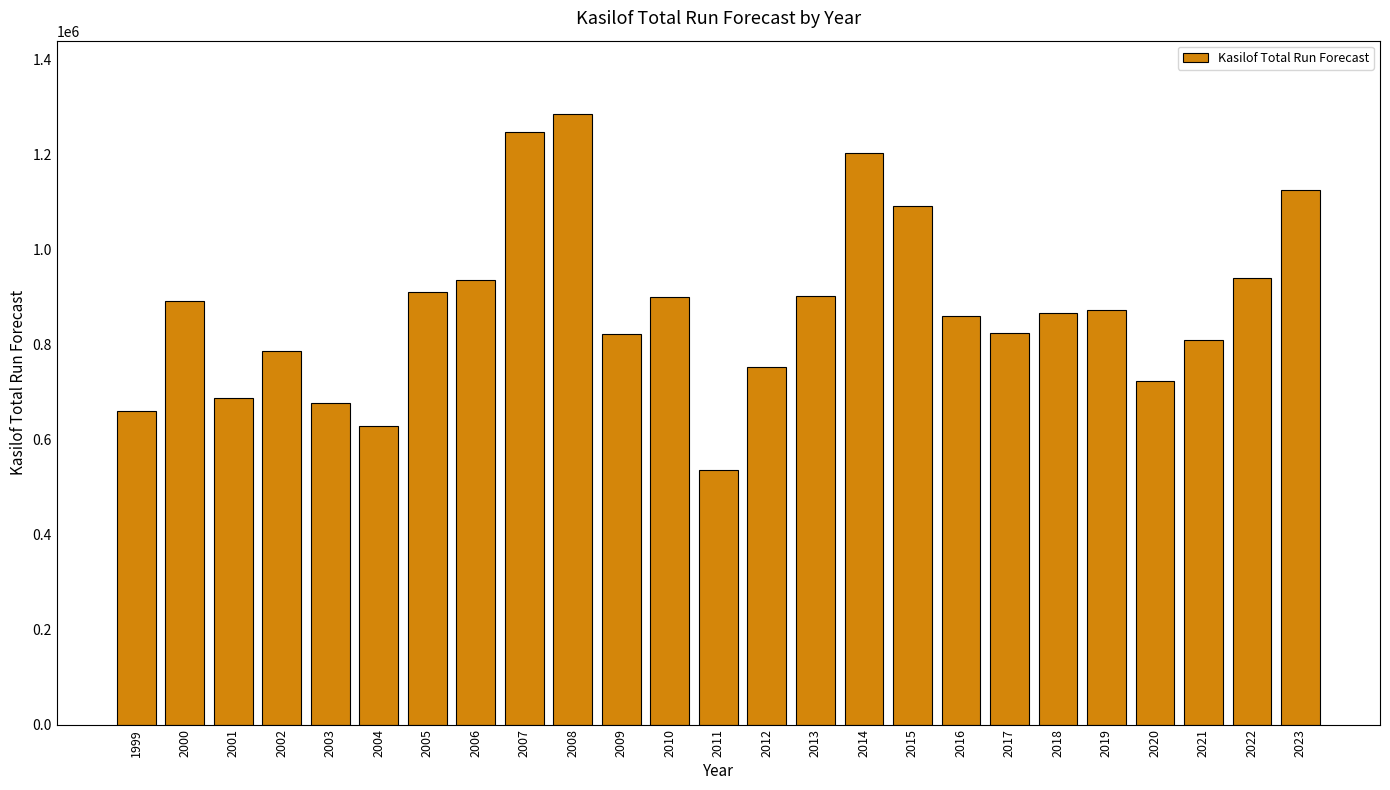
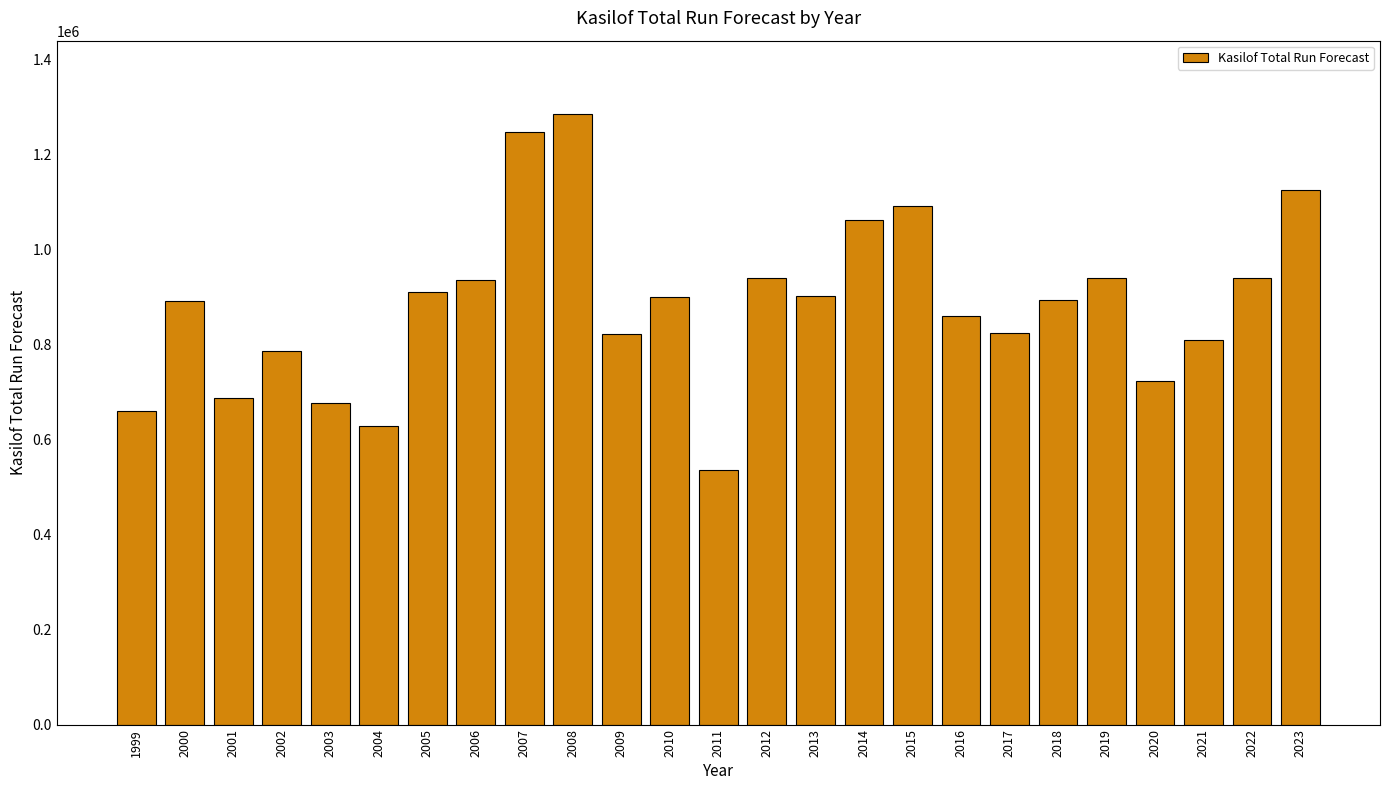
2012: 750000 -> 940000
2014: 1200000 -> 1060000
2018: 870000 -> 890000
2019: 870000 -> 940000
